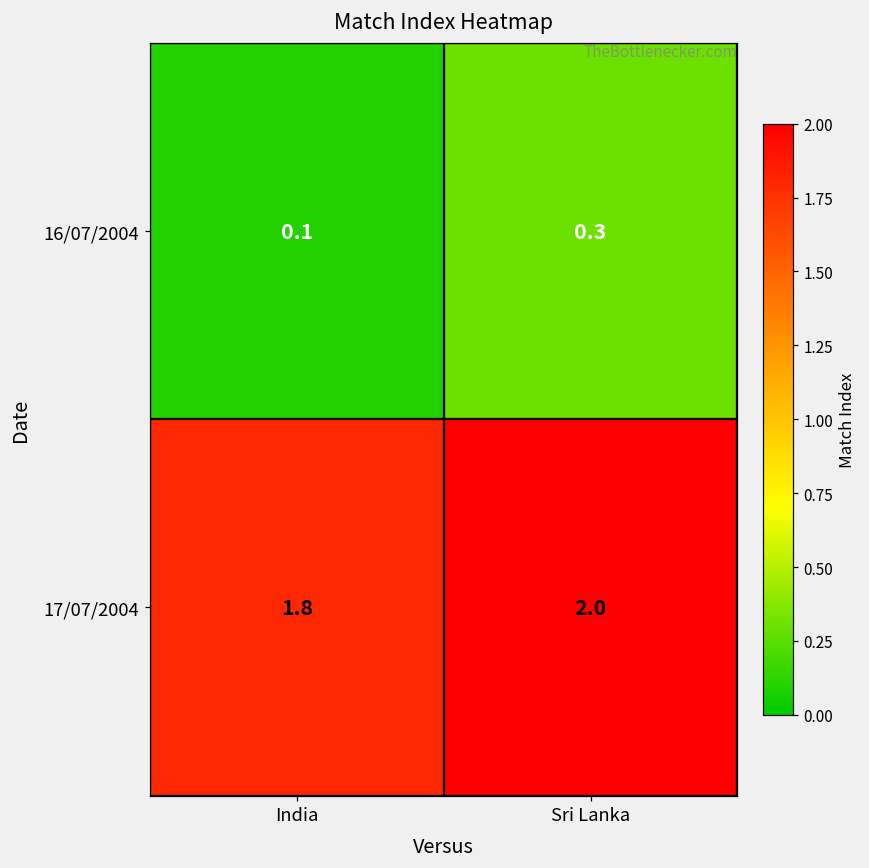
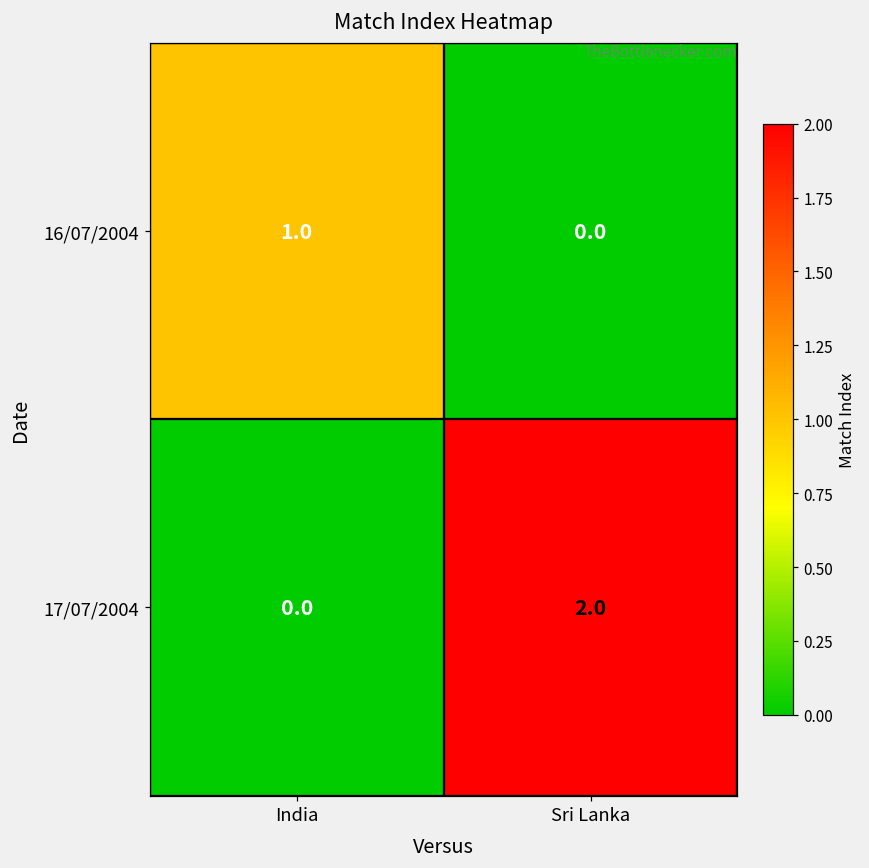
16/07/2004, India: 0.1 -> 1.0
16/07/2004, Sri Lanka: 0.3 -> 0.0
17/07/2004, India: 1.8 -> 0.0
